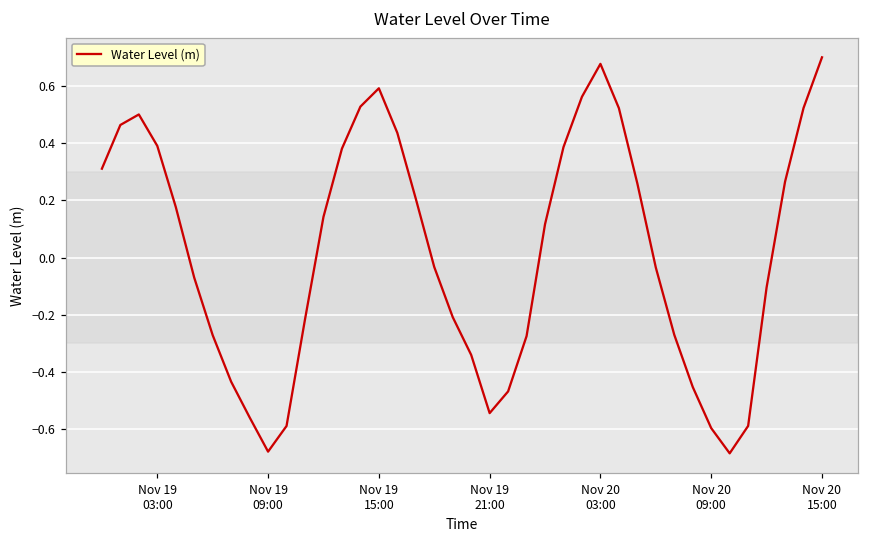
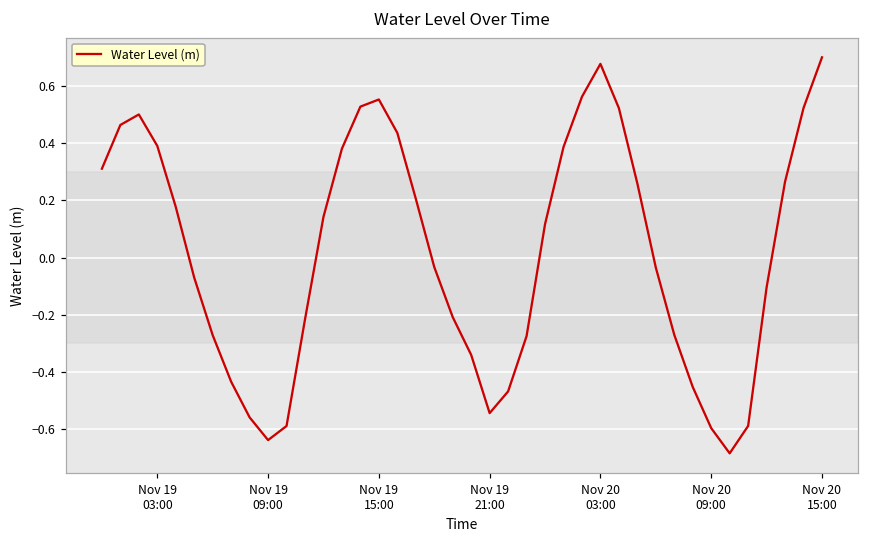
Nov 19 09:00: -0.68 -> -0.64
Nov 19 15:00: 0.59 -> 0.55
